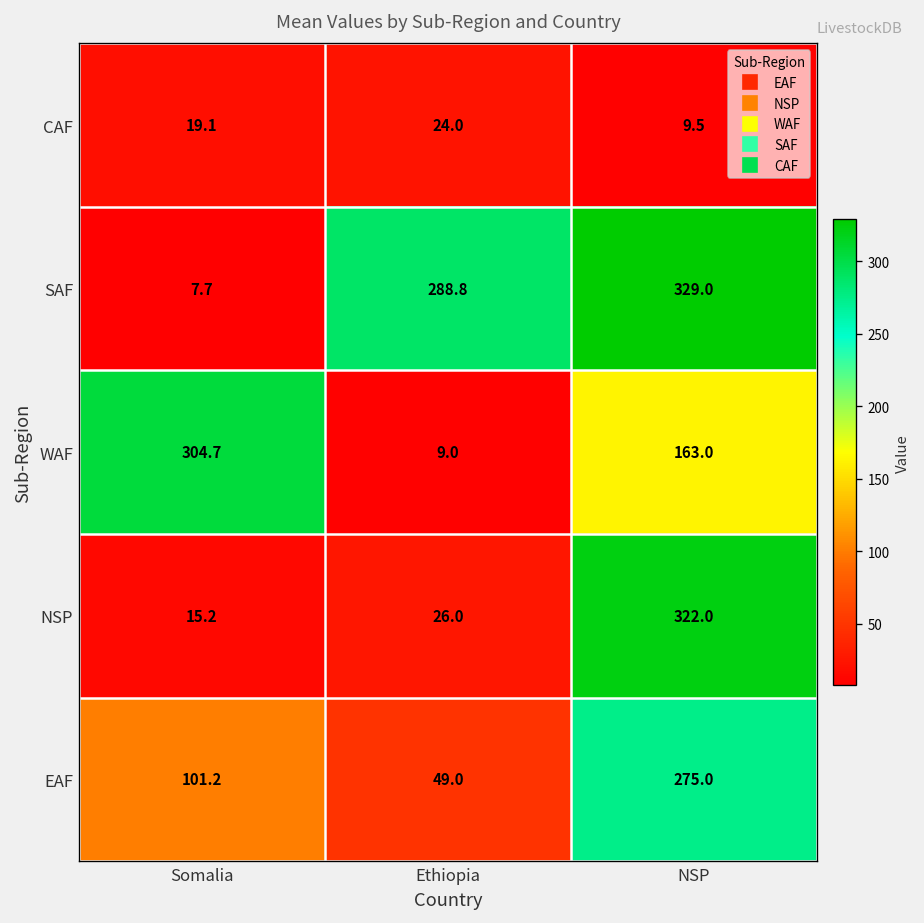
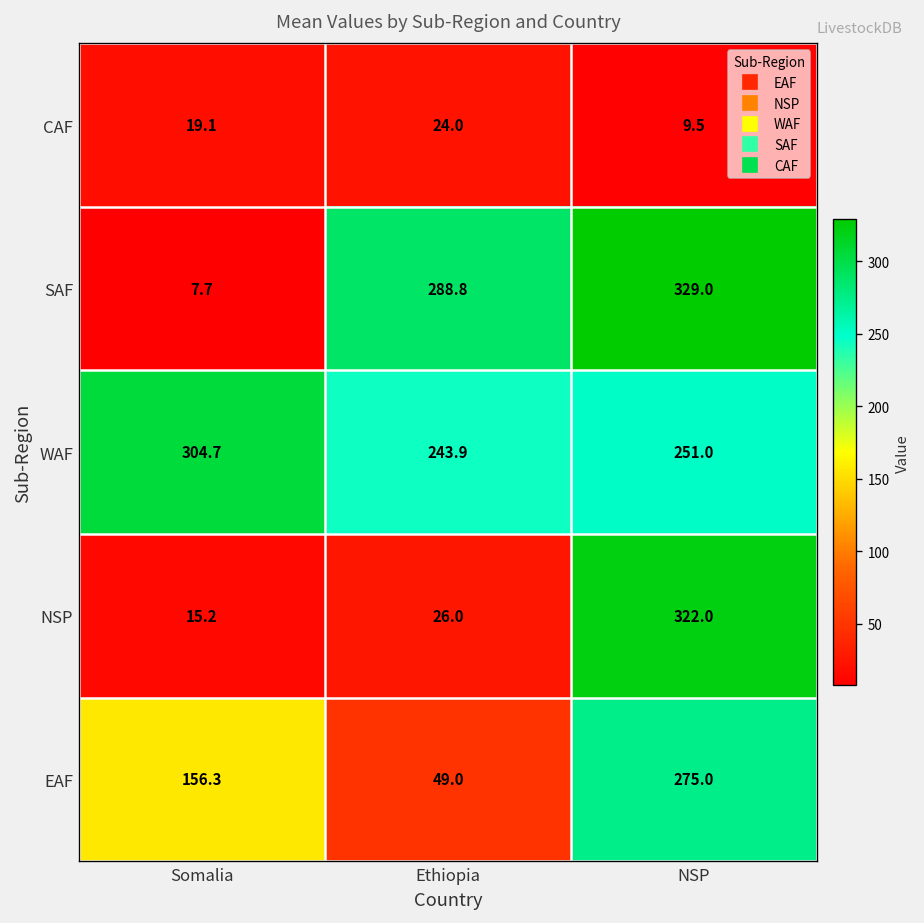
WAF, Ethiopia: 9.0 -> 243.9
WAF, NSP: 163.0 -> 251.0
EAF, Somalia: 101.2 -> 156.3
